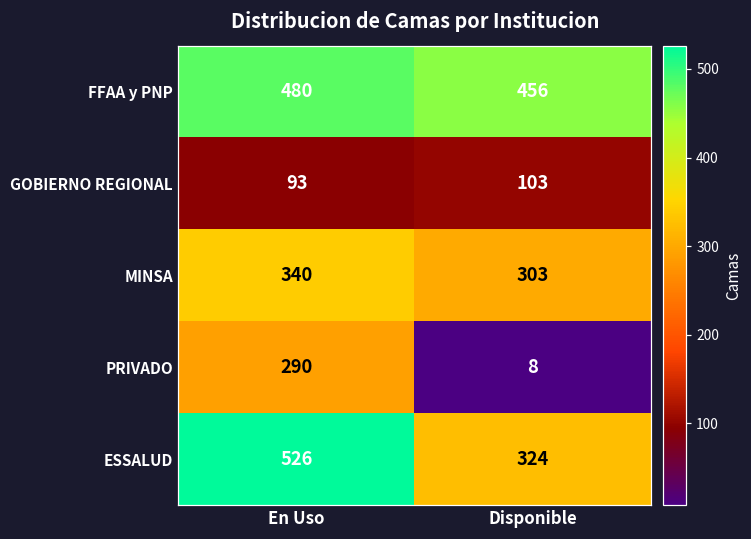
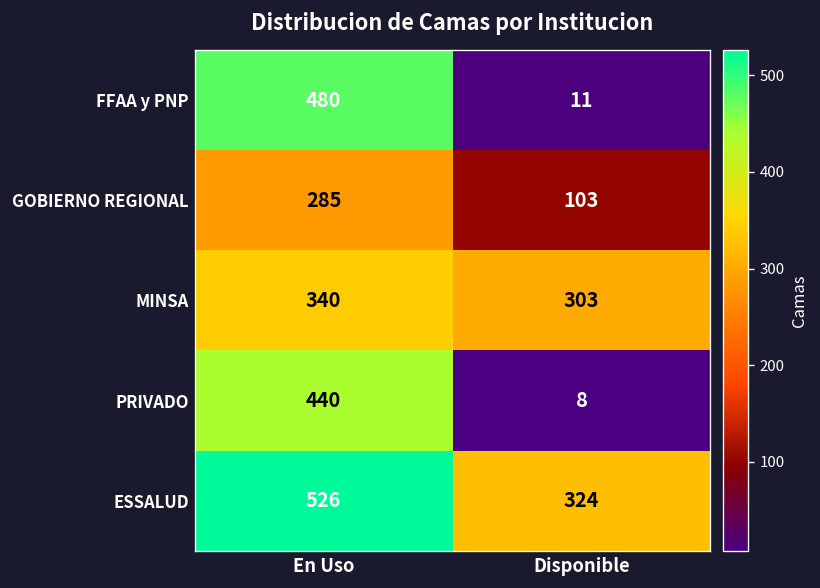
FFAA y PNP, Disponible: 456 -> 11
GOBIERNO REGIONAL, En Uso: 93 -> 285
PRIVADO, En Uso: 290 -> 440
